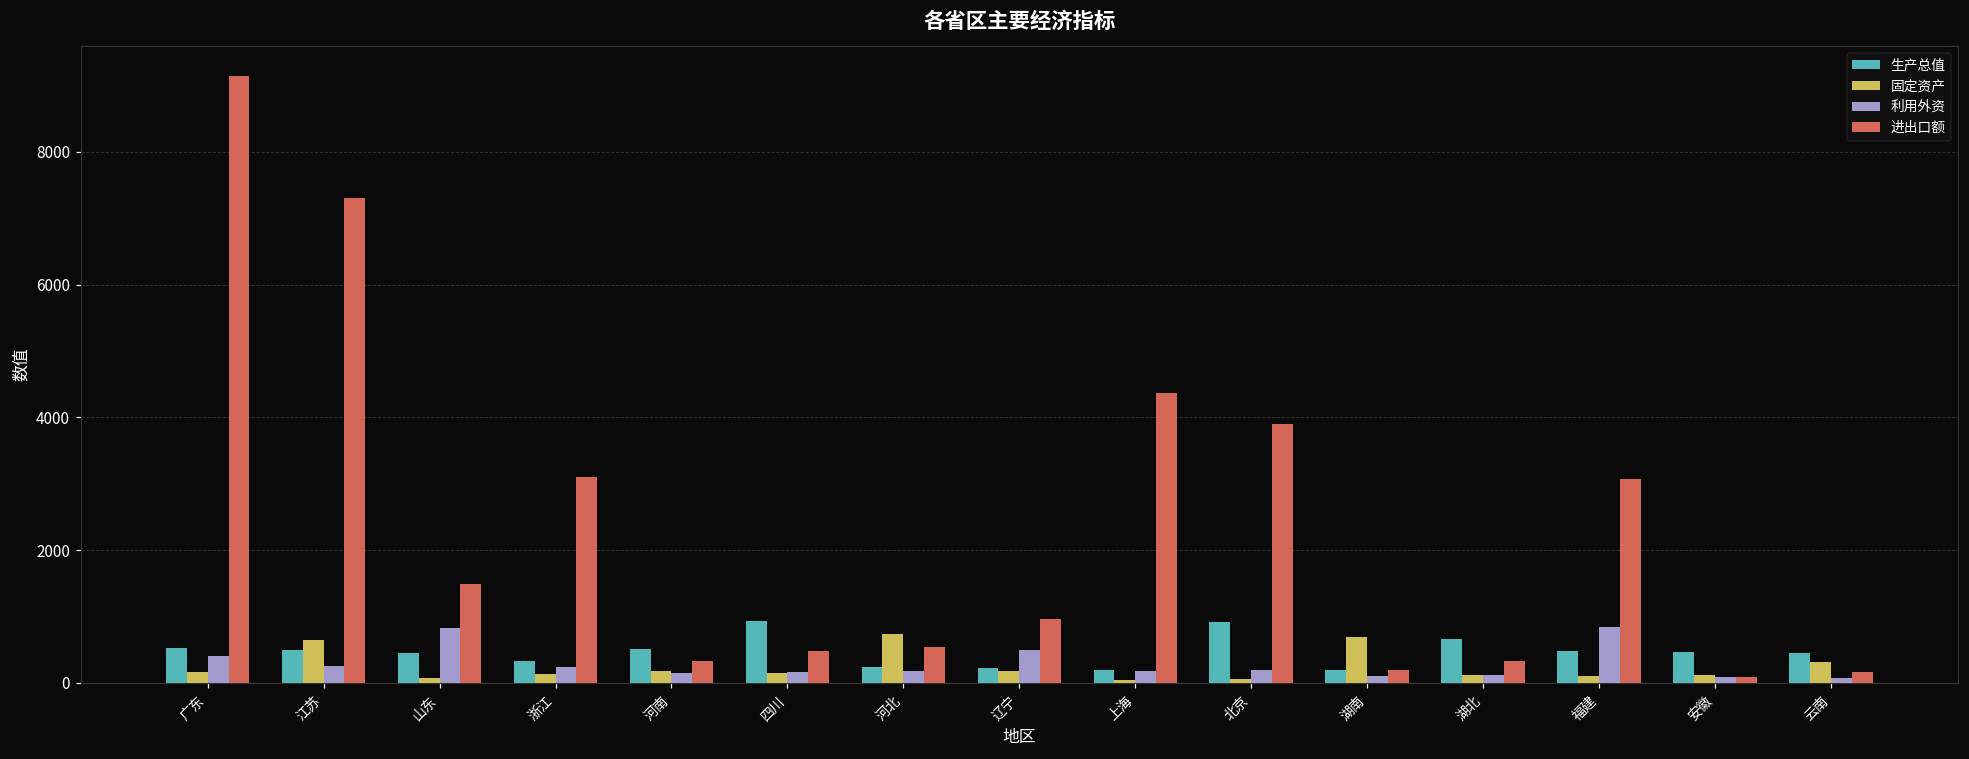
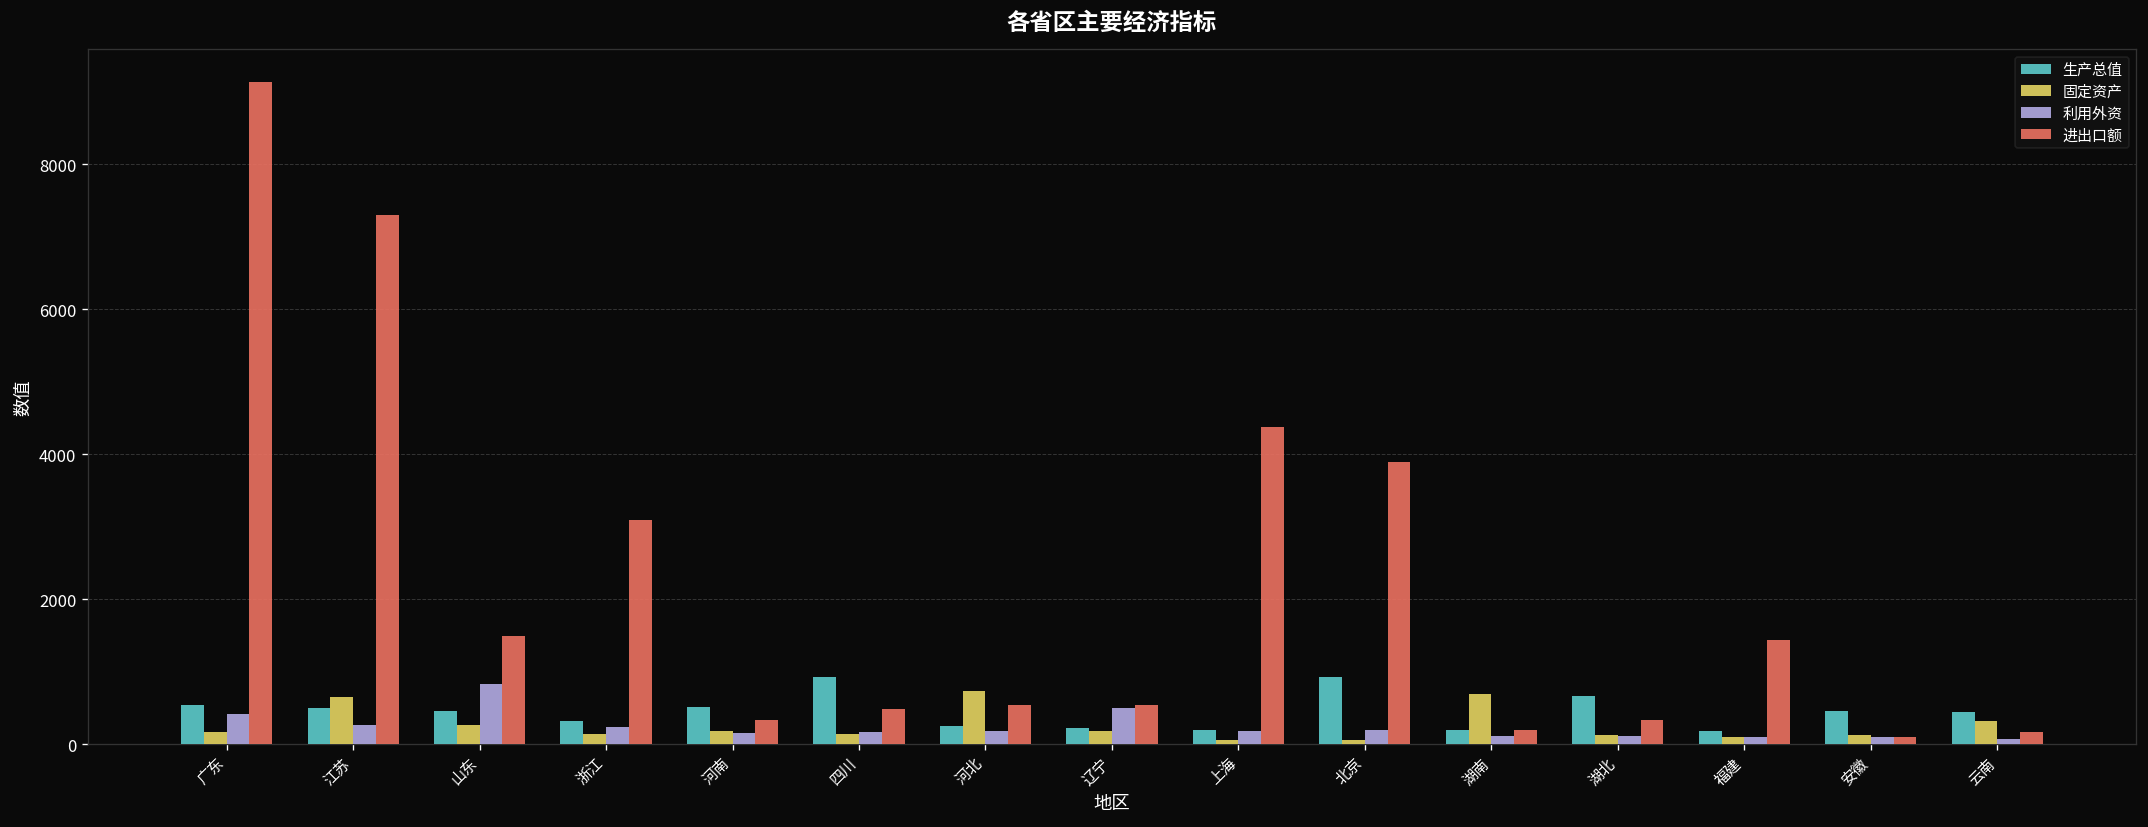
固定资产, 山东: 100 -> 300
进出口额, 辽宁: 1000 -> 500
生产总值, 福建: 500 -> 200
利用外资, 福建: 800 -> 100
进出口额, 福建: 3100 -> 1400
